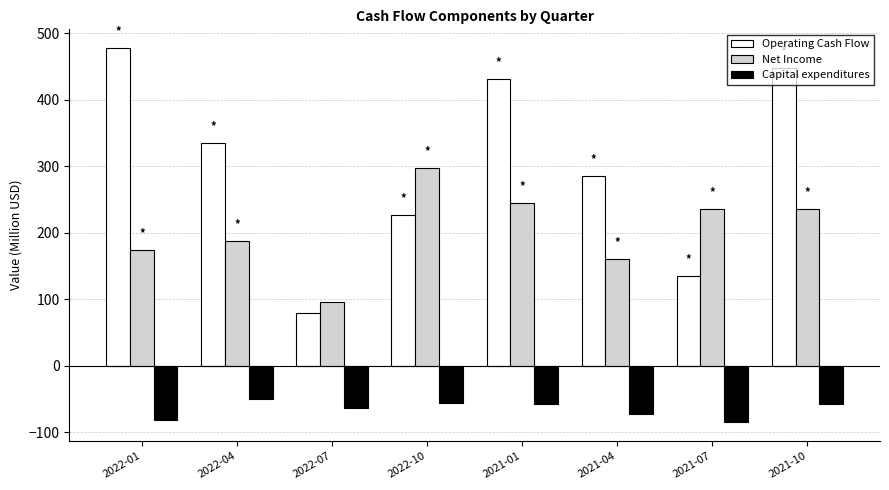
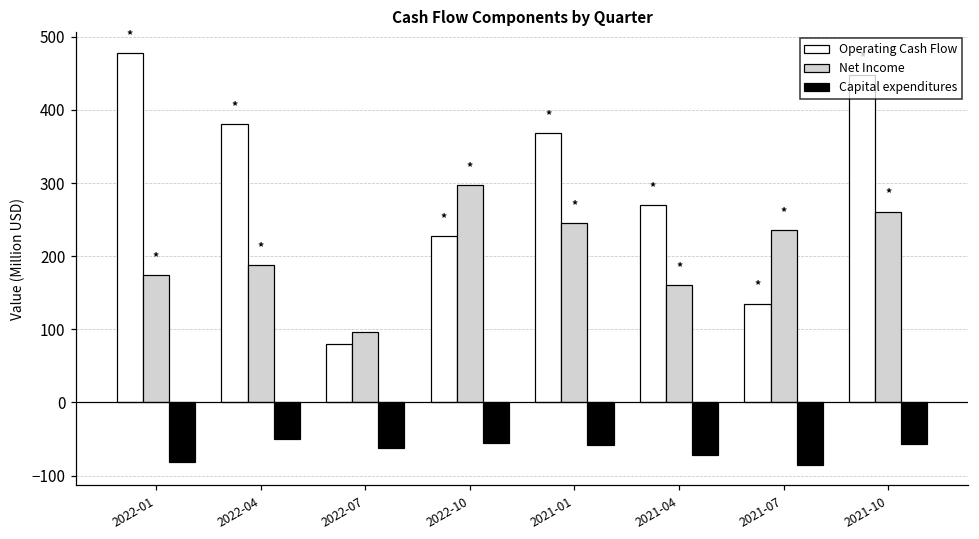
Operating Cash Flow, 2022-04: 340 -> 380
Operating Cash Flow, 2021-01: 430 -> 370
Operating Cash Flow, 2021-04: 290 -> 270
Net Income, 2021-10: 240 -> 260
